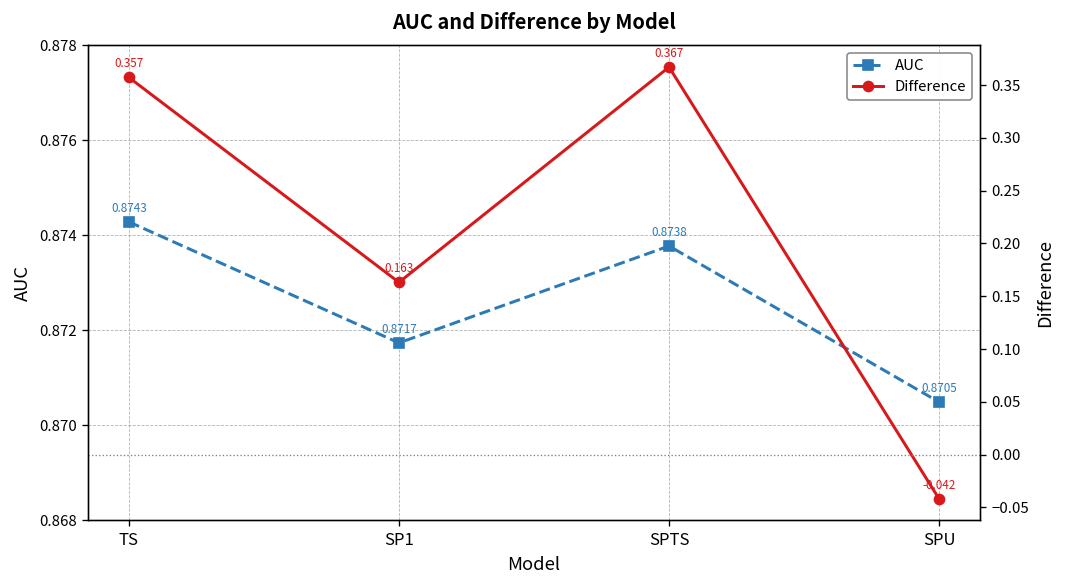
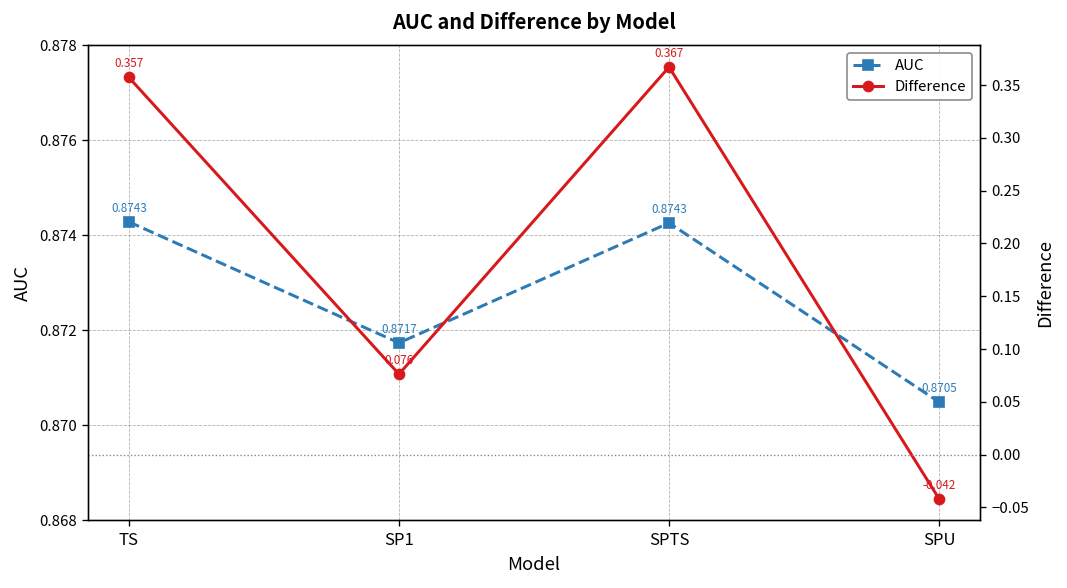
AUC, SPTS: 0.8738 -> 0.8743
Difference, SP1: 0.163 -> 0.076
